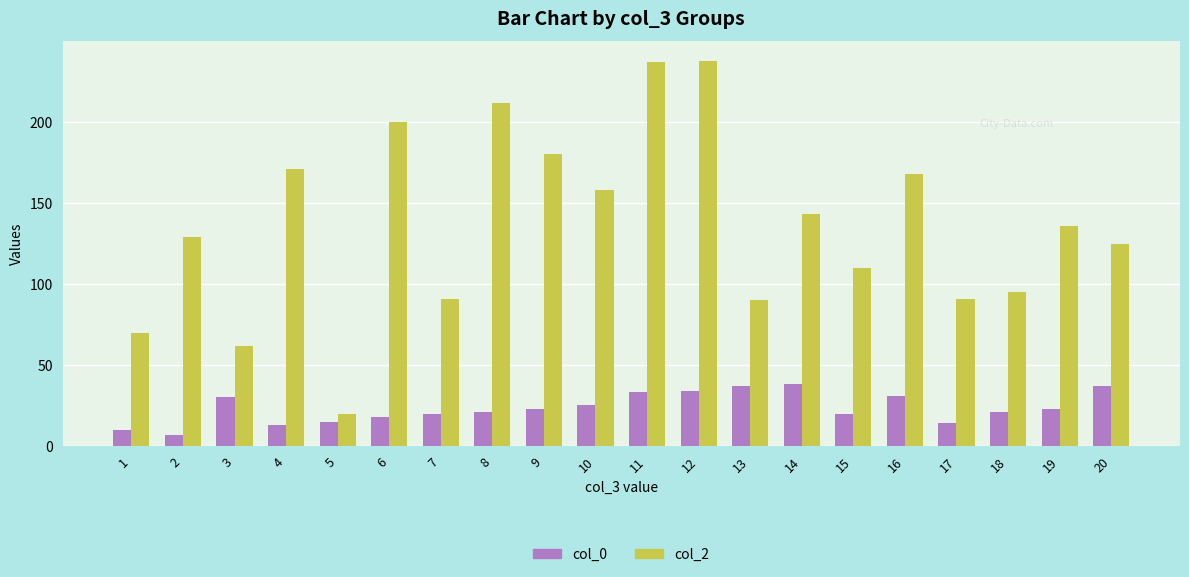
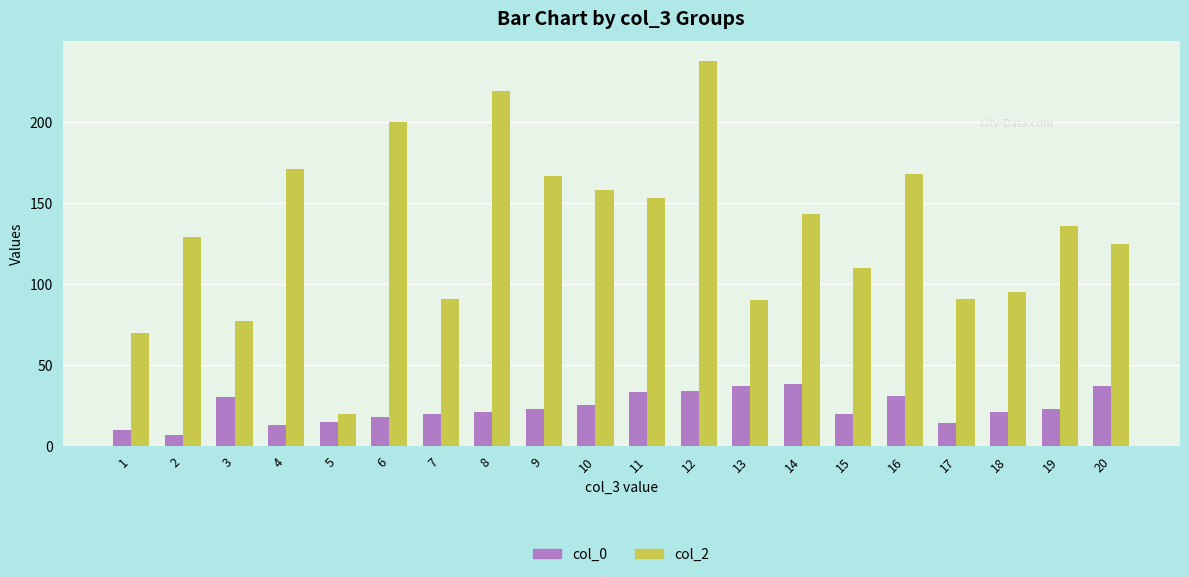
col_2, 3: 62 -> 77
col_2, 8: 212 -> 219
col_2, 9: 180 -> 167
col_2, 11: 237 -> 153
